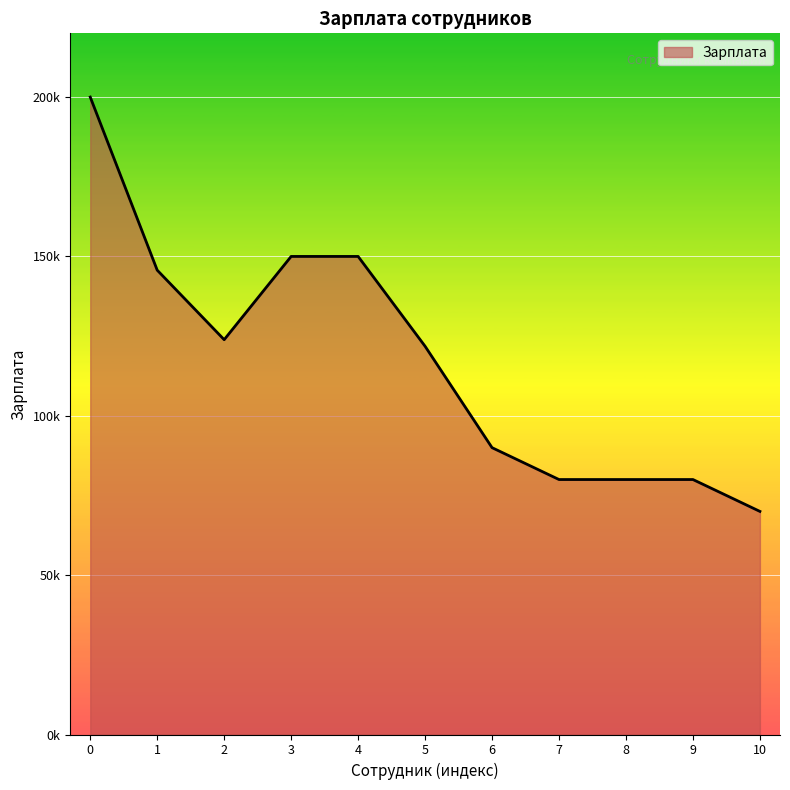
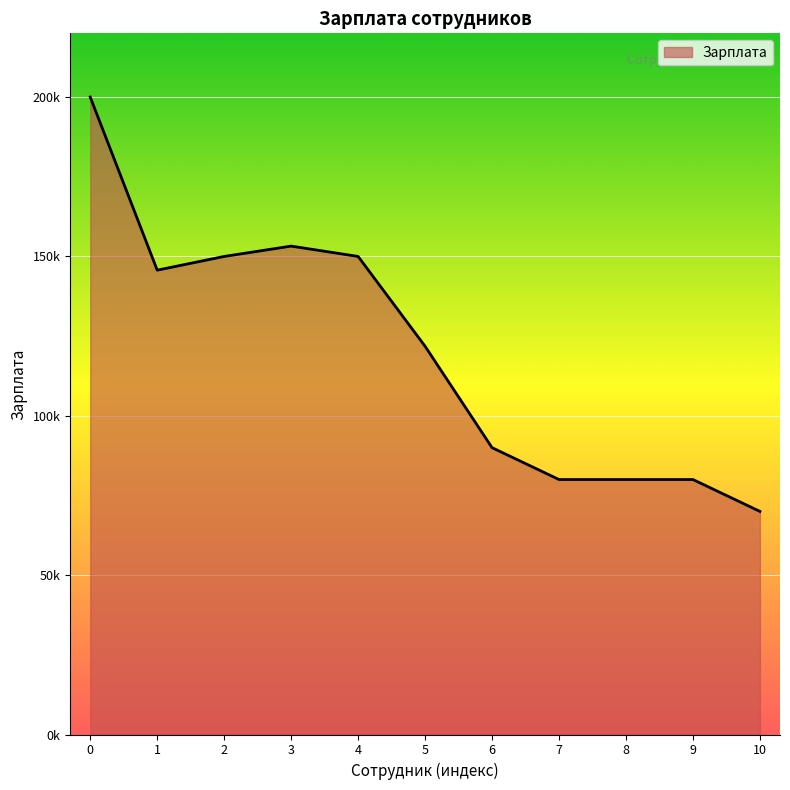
2: 124000 -> 150000
3: 150000 -> 153000
